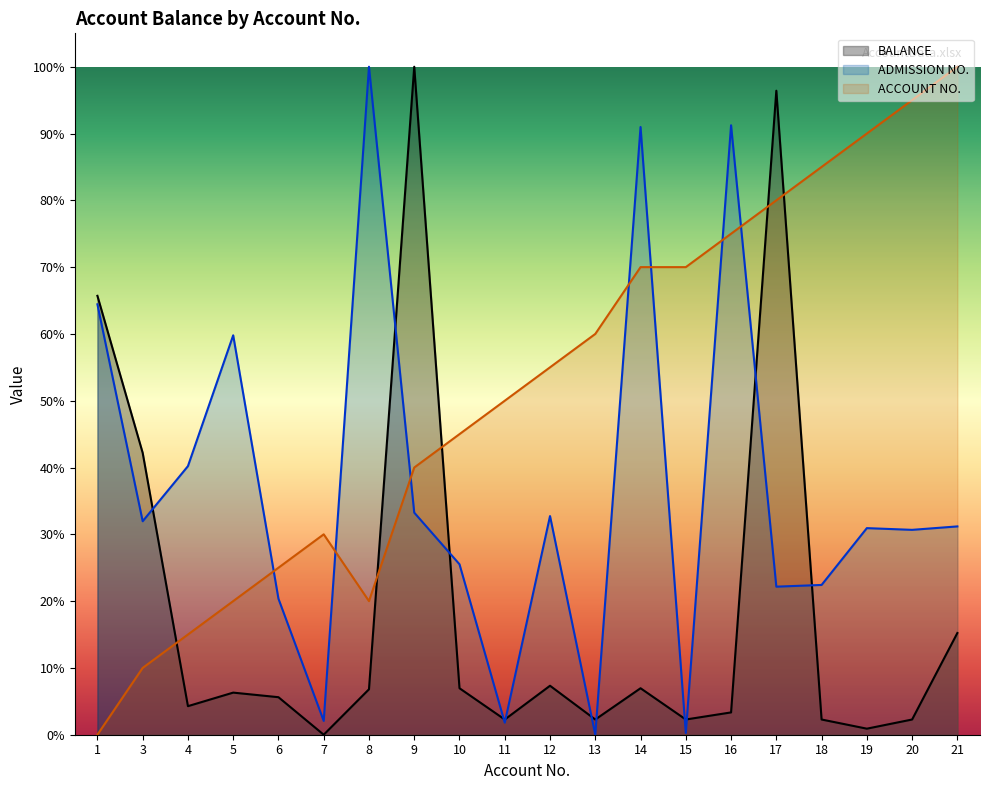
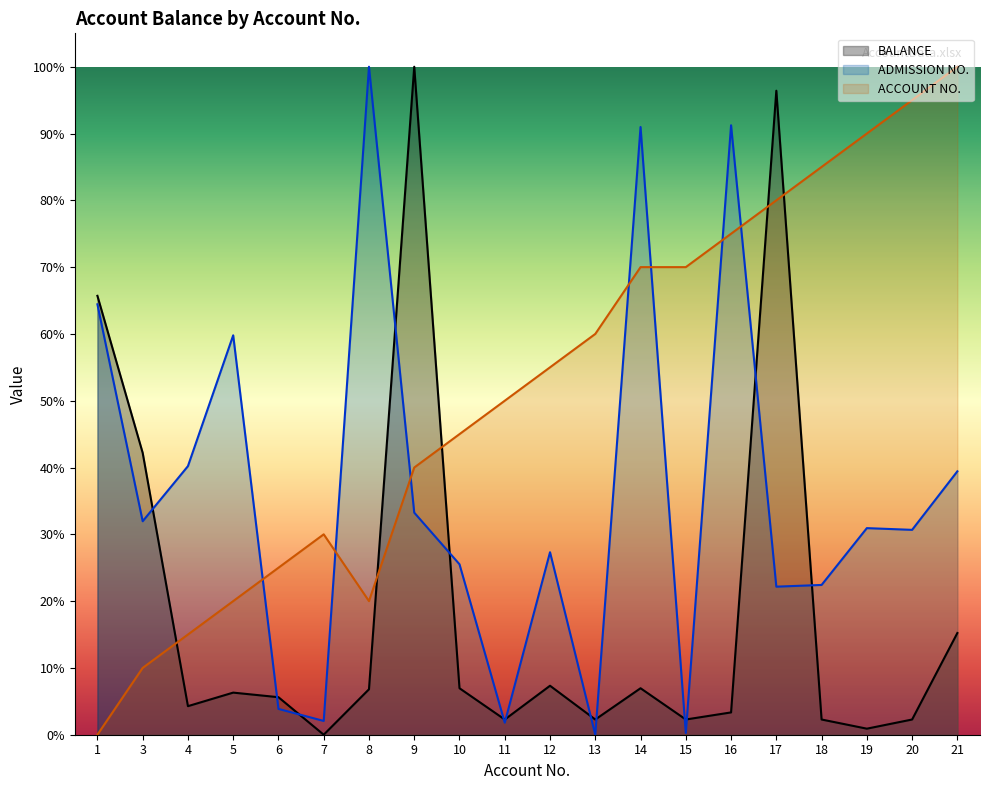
ADMISSION NO., 6: 20% -> 4%
ADMISSION NO., 12: 33% -> 27%
ADMISSION NO., 21: 31% -> 39%
